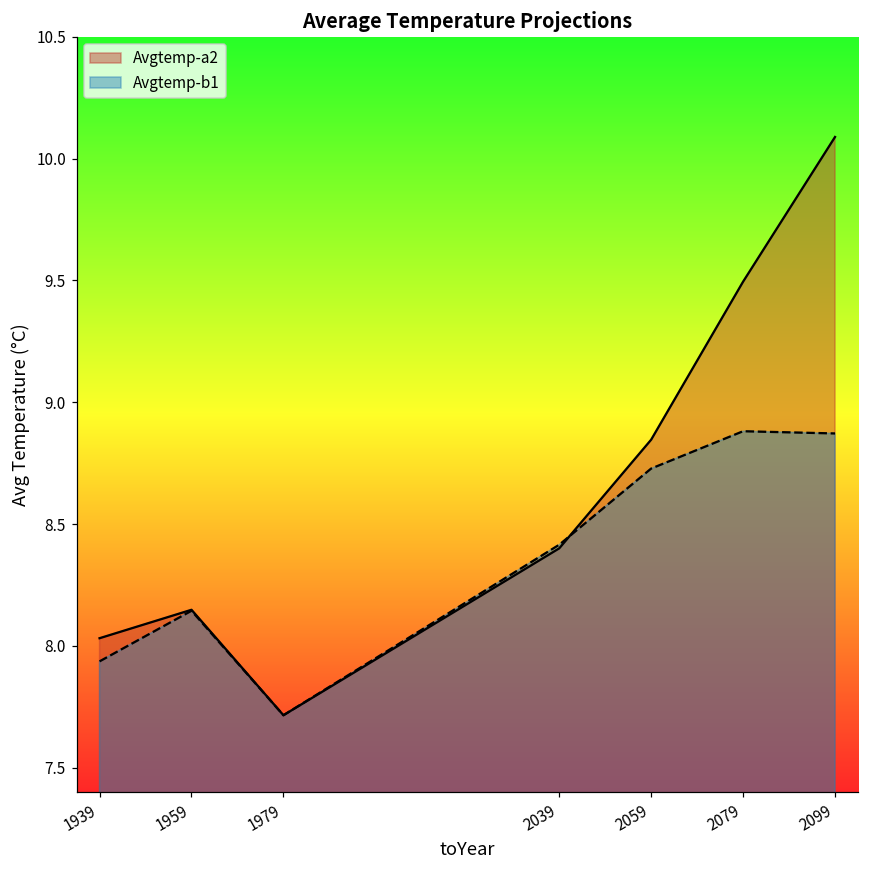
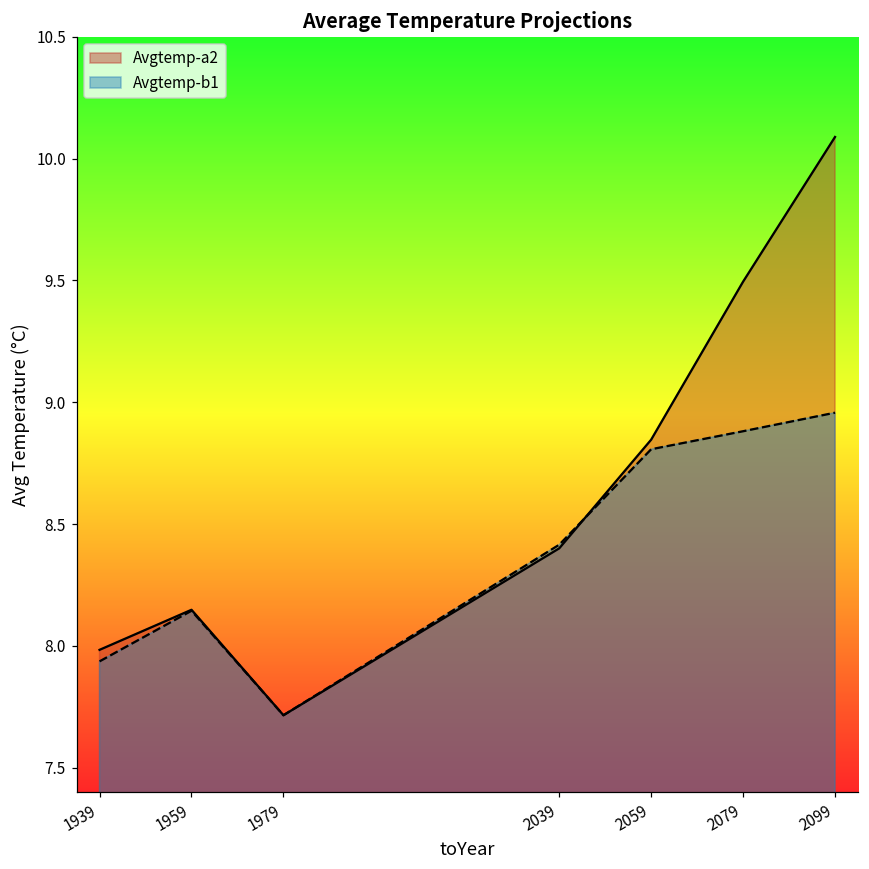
Avgtemp-a2, 1939: 8.03 -> 7.98
Avgtemp-b1, 2059: 8.73 -> 8.81
Avgtemp-b1, 2099: 8.87 -> 8.96
